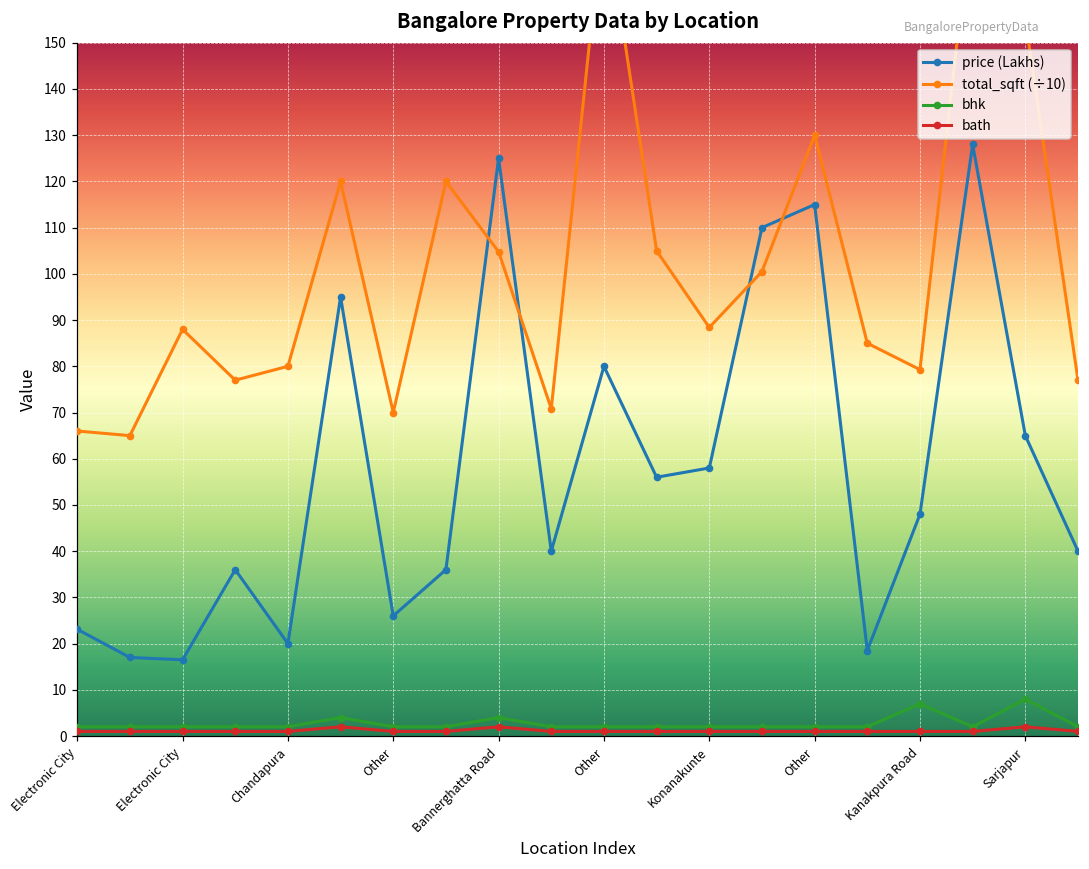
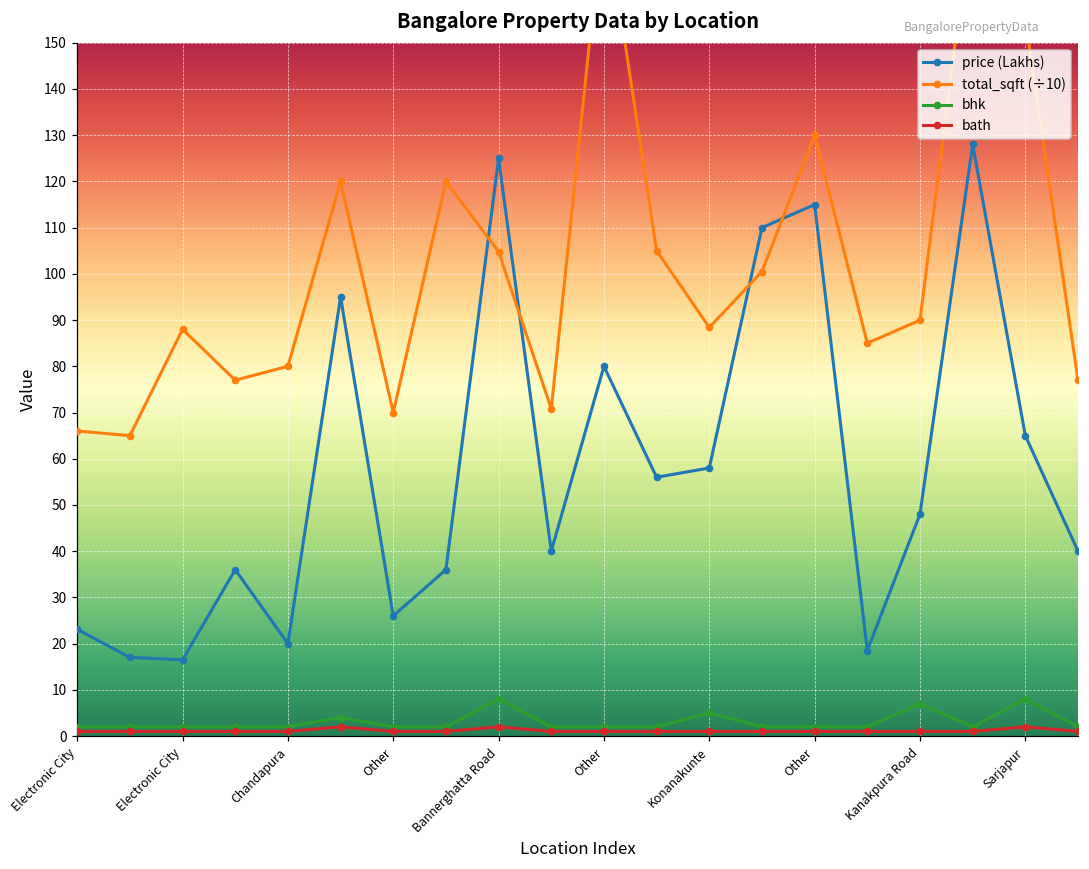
bhk, Bannerghatta Road: 4 -> 8
bhk, Konanakunte: 2 -> 5
total_sqft (÷10), Kanakpura Road: 79 -> 90
